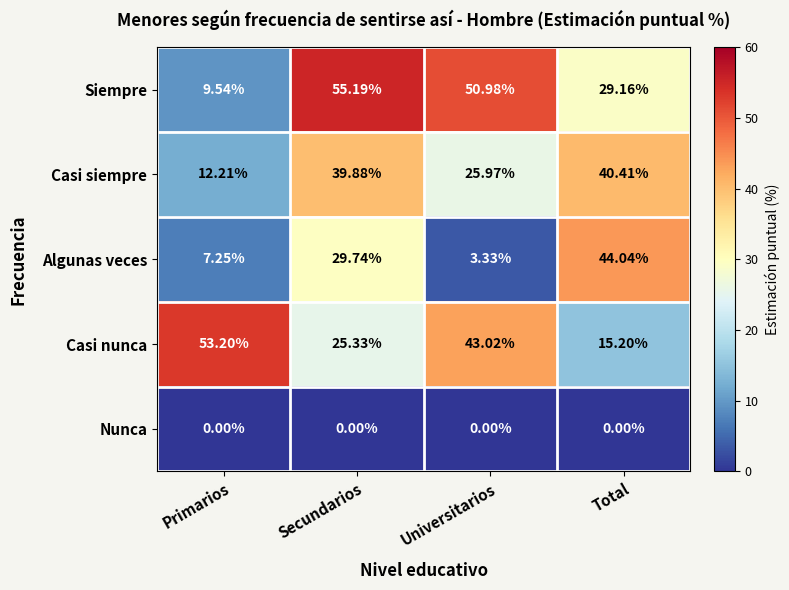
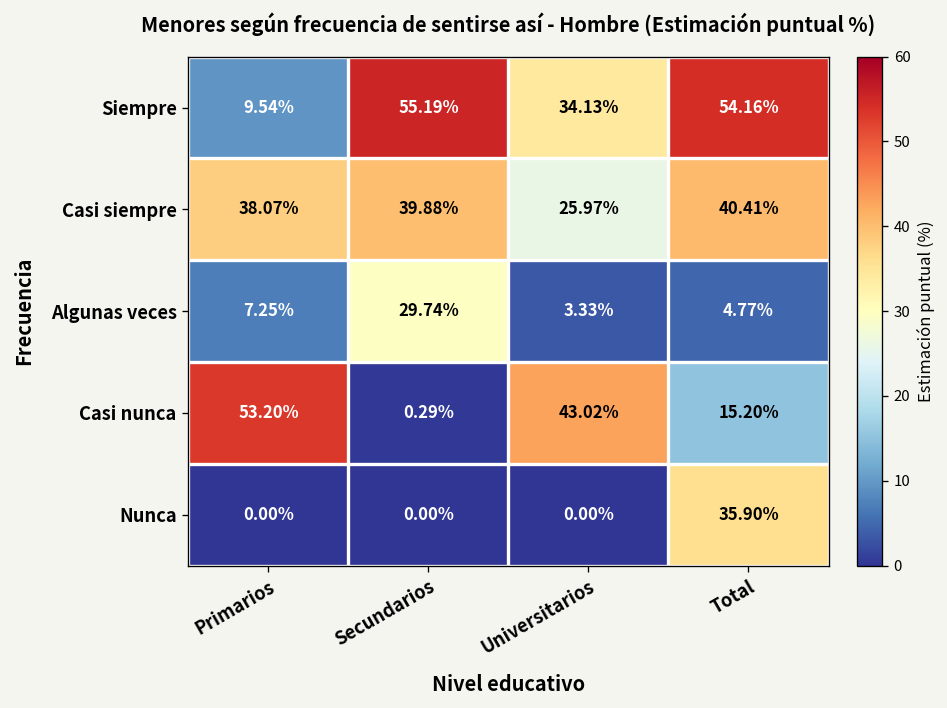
Siempre, Universitarios: 50.98% -> 34.13%
Siempre, Total: 29.16% -> 54.16%
Casi siempre, Primarios: 12.21% -> 38.07%
Algunas veces, Total: 44.04% -> 4.77%
Casi nunca, Secundarios: 25.33% -> 0.29%
Nunca, Total: 0.00% -> 35.90%
